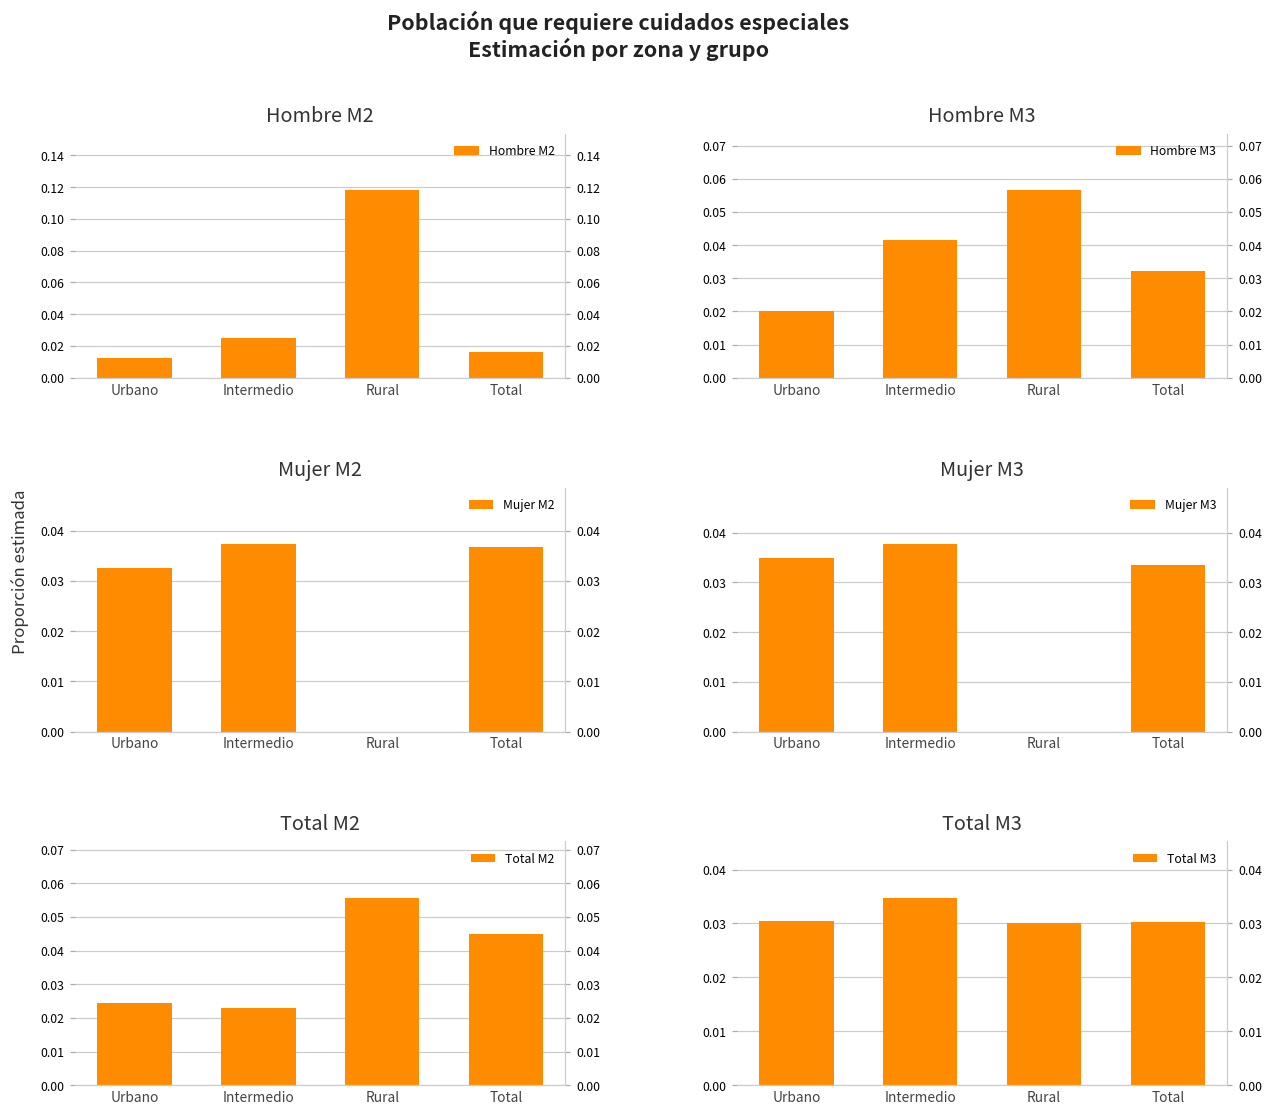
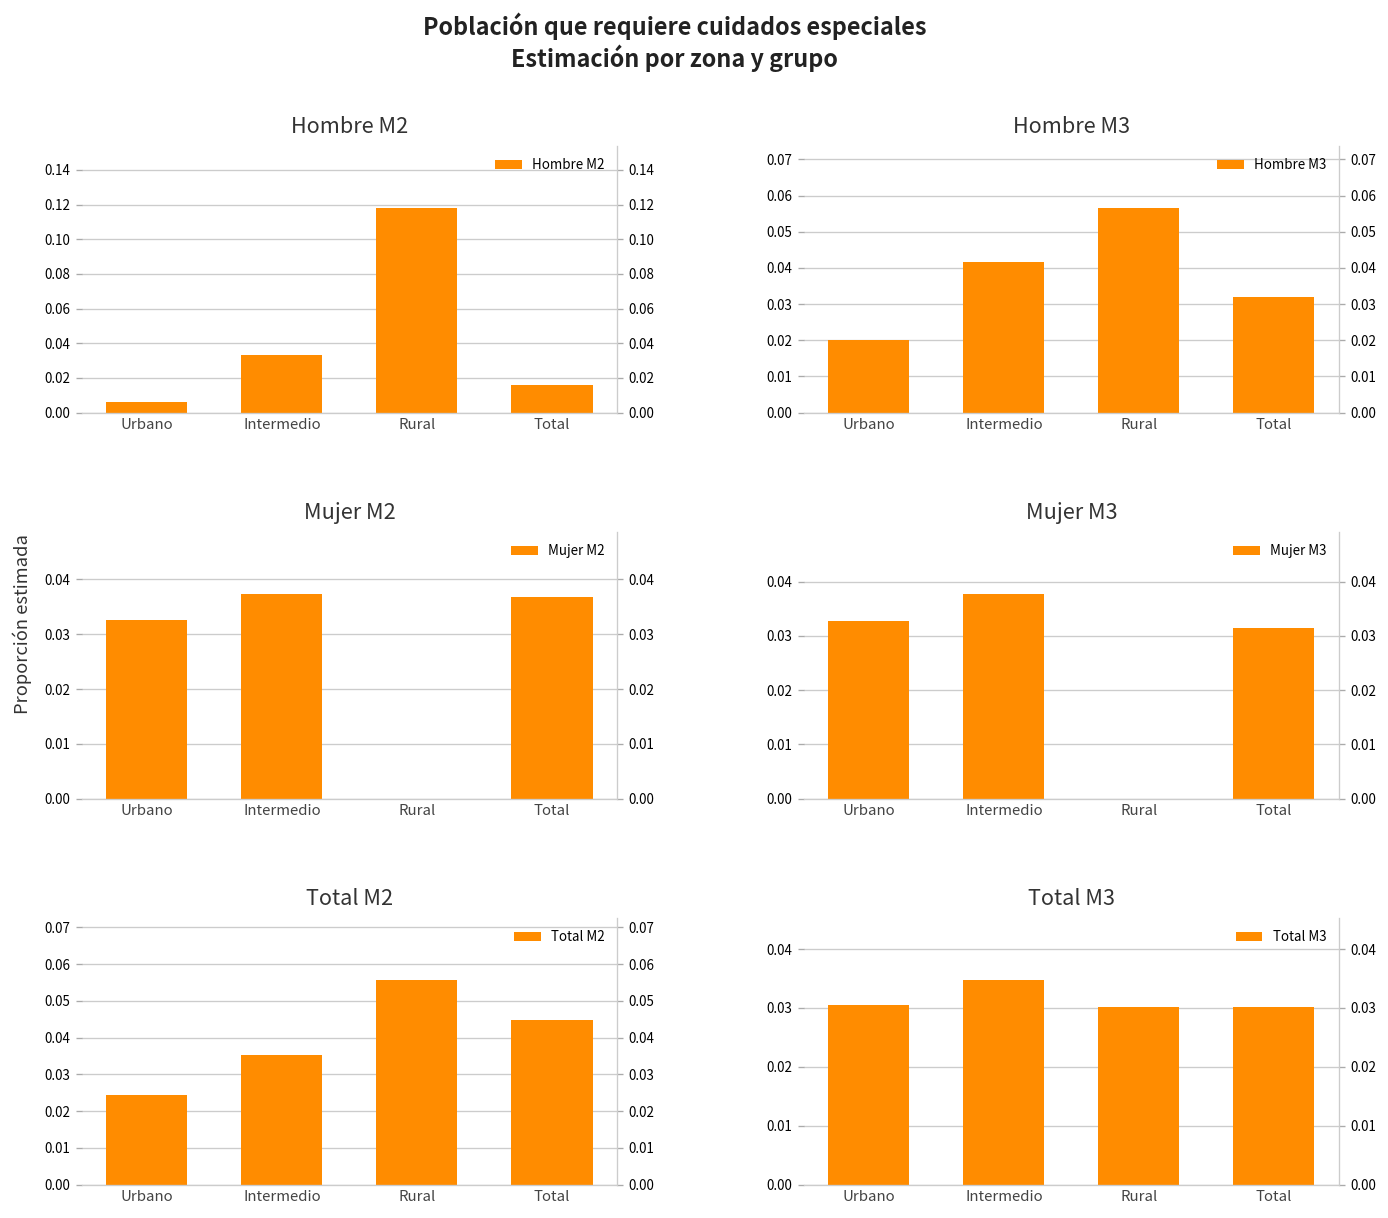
Hombre M2, Urbano: 0.013 -> 0.006
Hombre M2, Intermedio: 0.025 -> 0.033
Mujer M3, Urbano: 0.035 -> 0.033
Mujer M3, Total: 0.034 -> 0.031
Total M2, Intermedio: 0.023 -> 0.035
